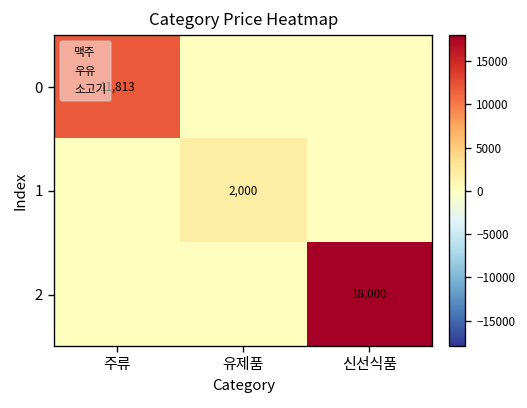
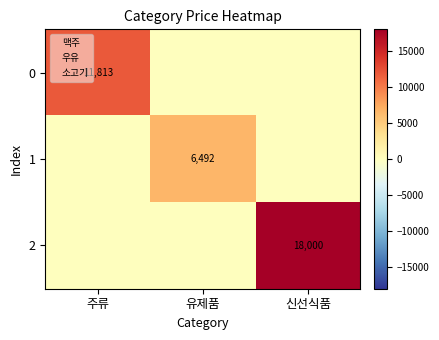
1, 유제품: 2,000 -> 6,492
